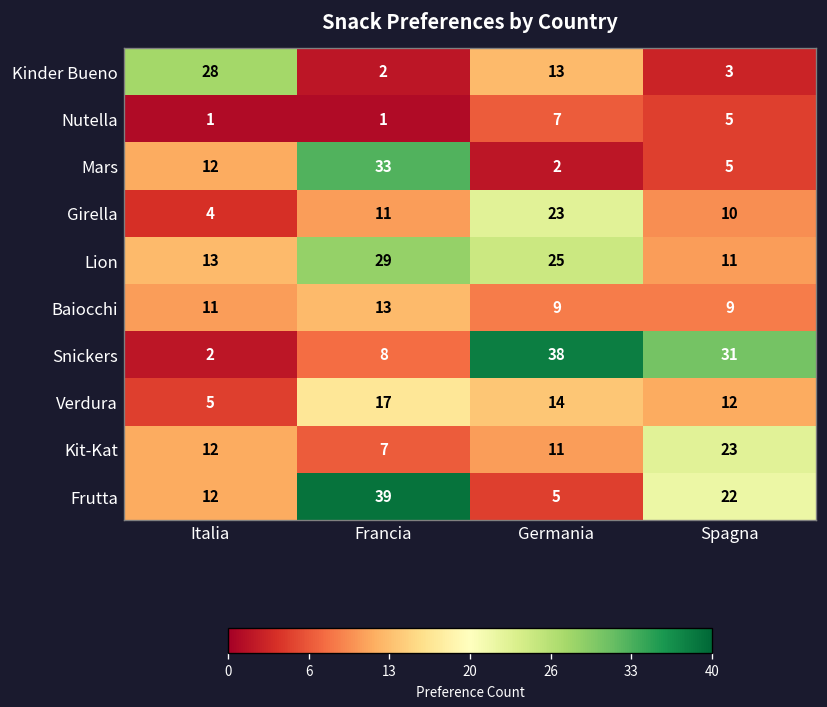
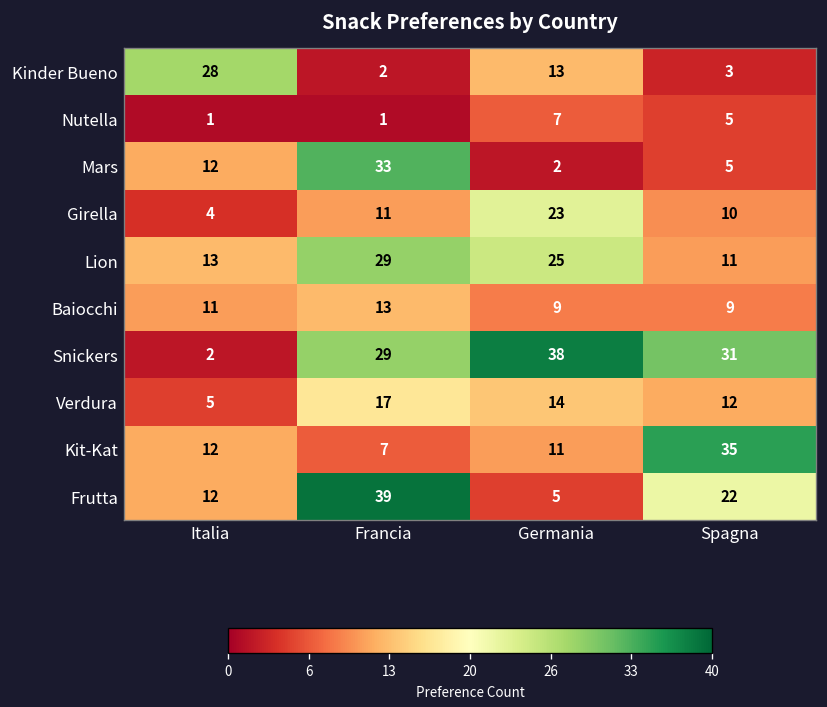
Snickers, Francia: 8 -> 29
Kit-Kat, Spagna: 23 -> 35
